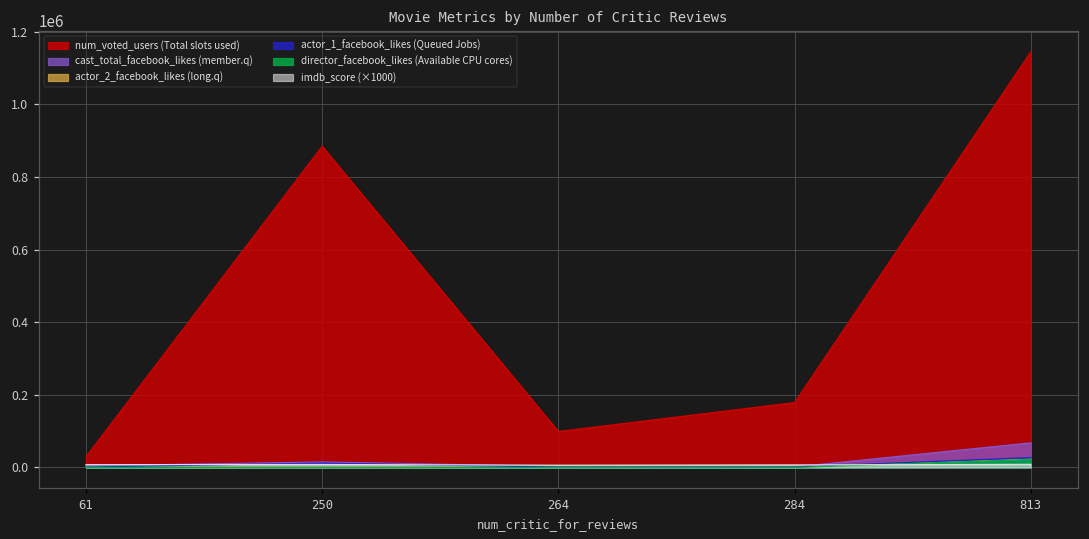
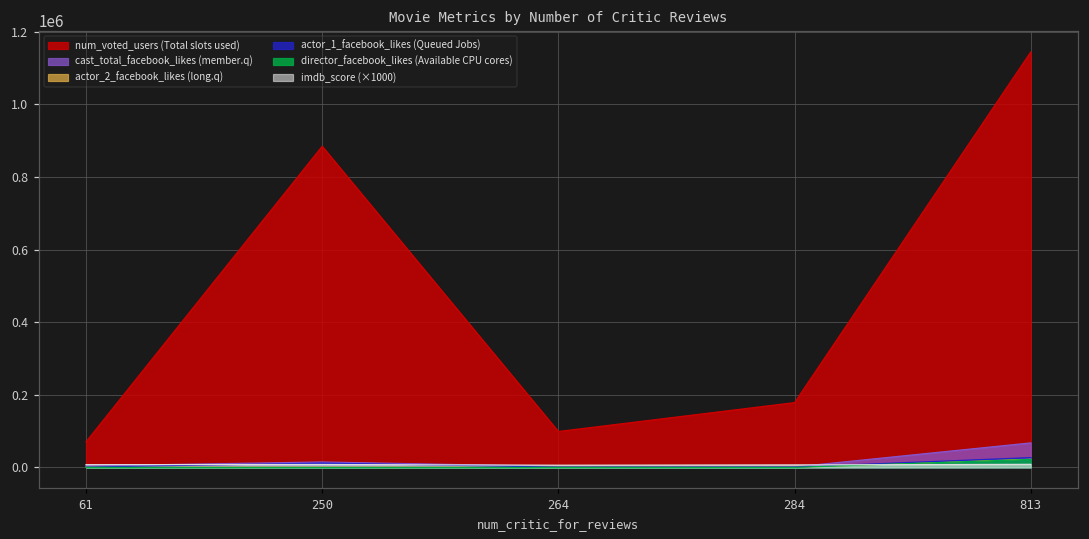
num_voted_users (Total slots used), 61: 30000 -> 70000
